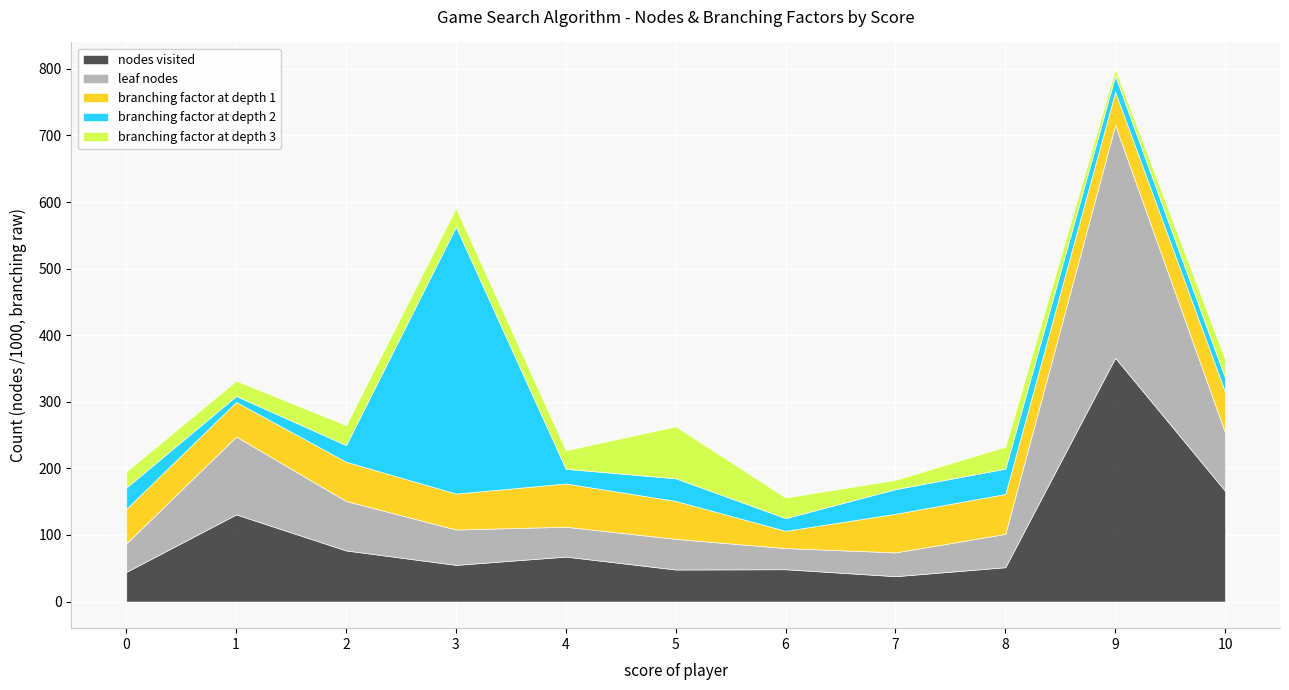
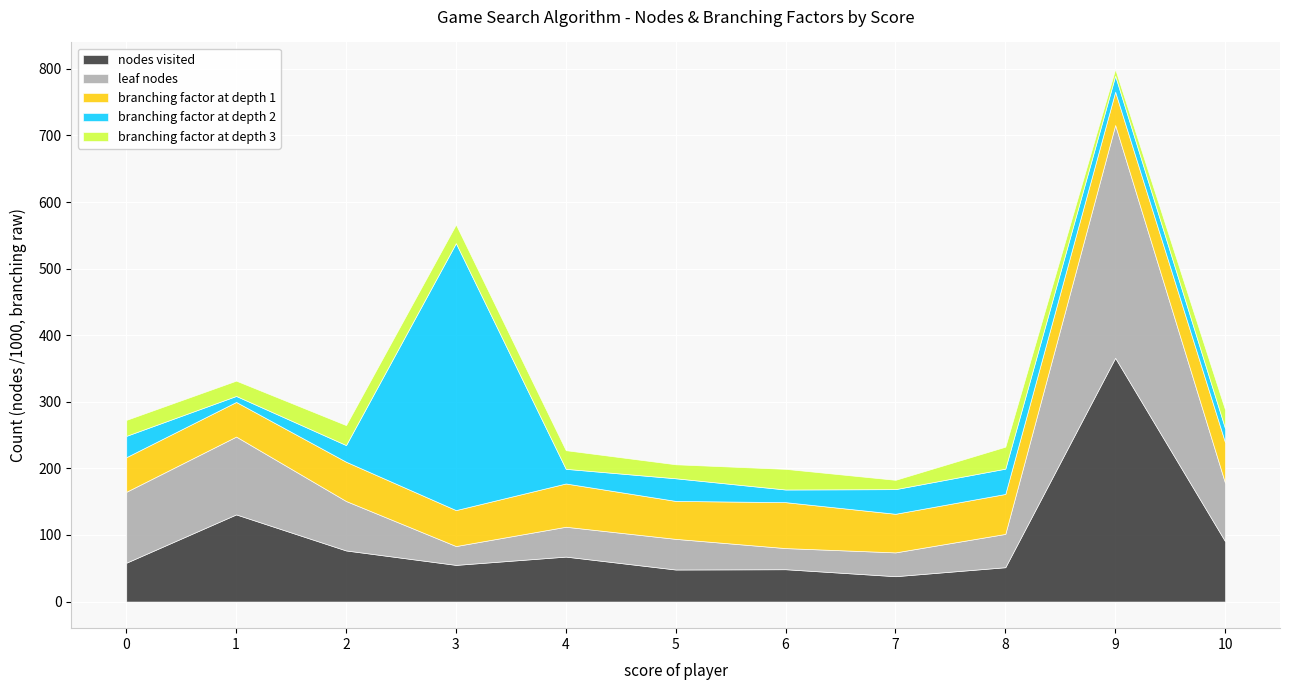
nodes visited, 0: 40 -> 60
leaf nodes, 0: 40 -> 110
leaf nodes, 3: 50 -> 30
branching factor at depth 3, 5: 80 -> 20
branching factor at depth 1, 6: 30 -> 70
nodes visited, 10: 170 -> 90
